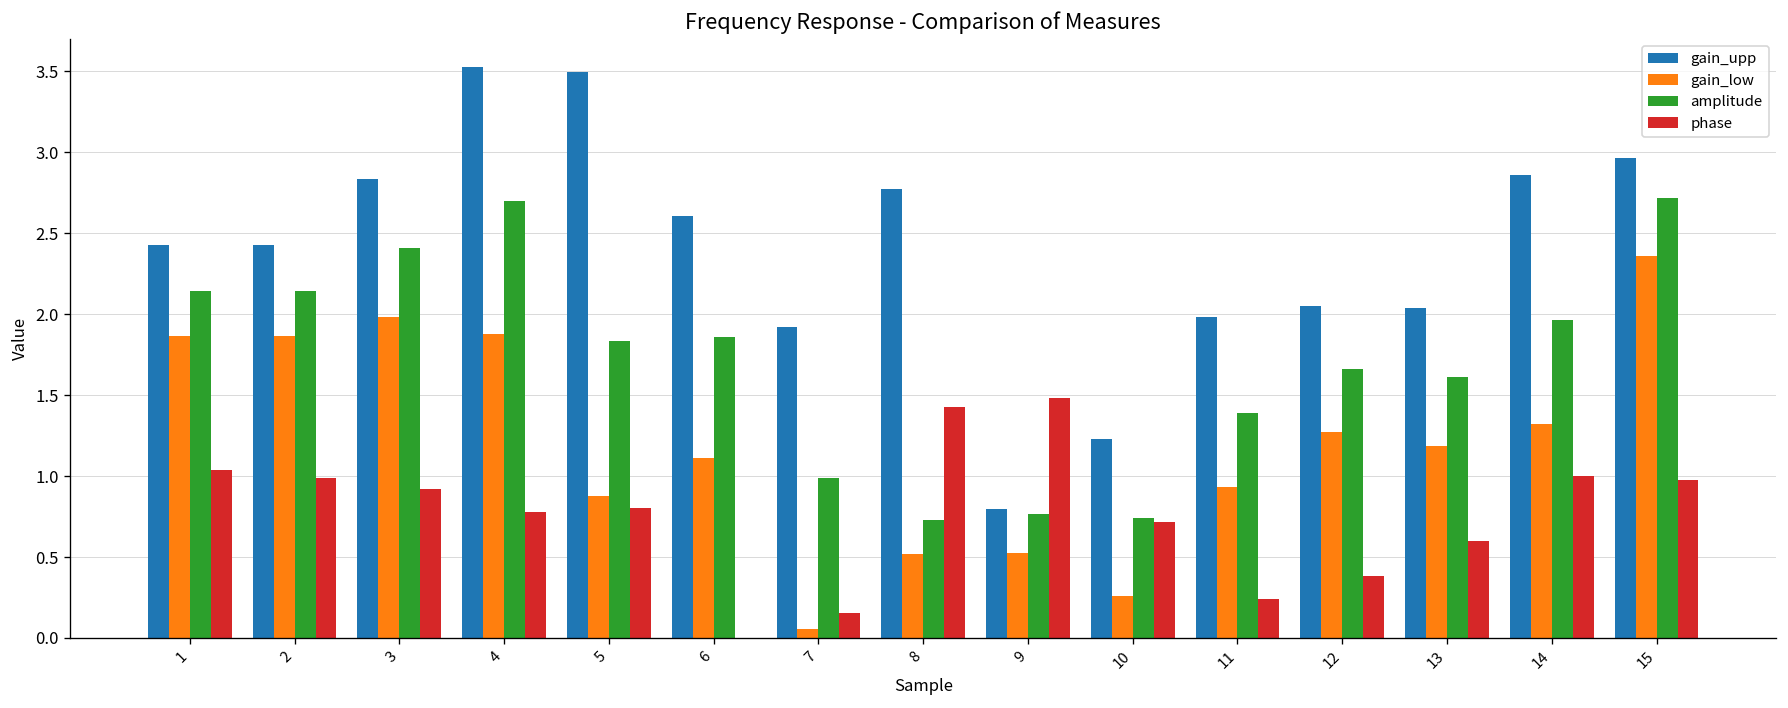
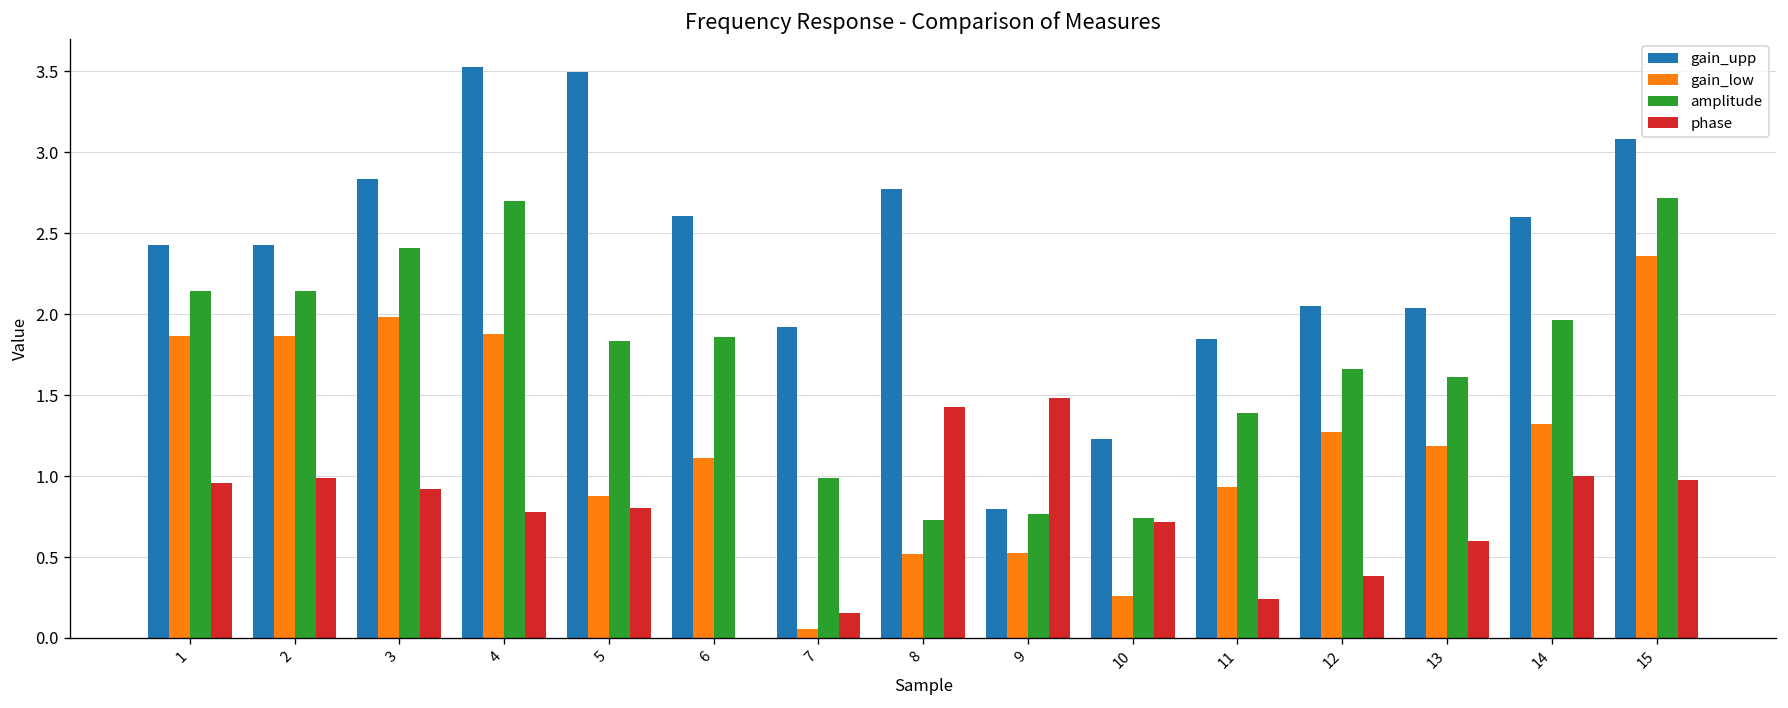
phase, 1: 1.04 -> 0.96
gain_upp, 11: 1.99 -> 1.85
gain_upp, 14: 2.86 -> 2.60
gain_upp, 15: 2.96 -> 3.08
